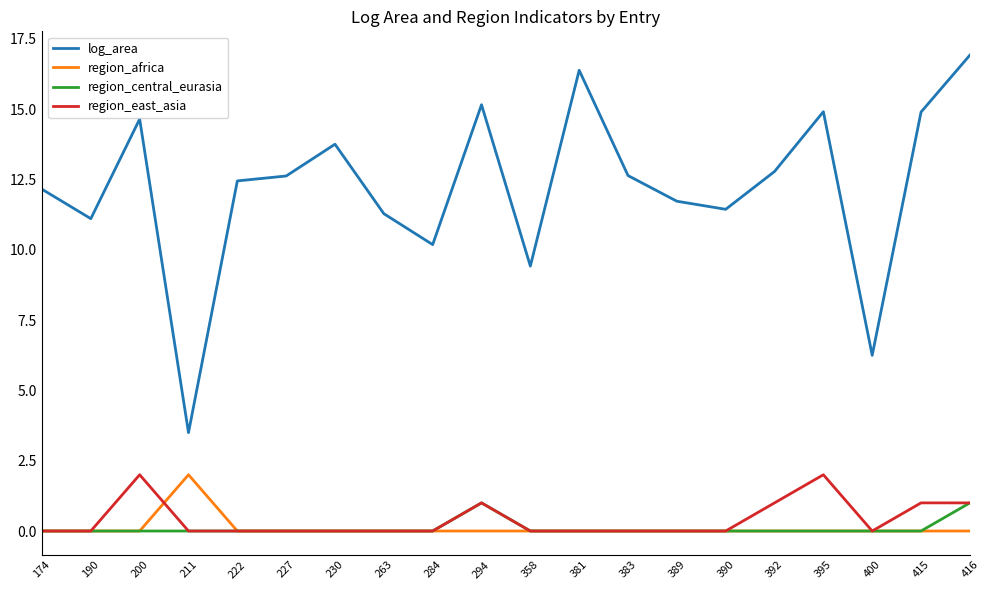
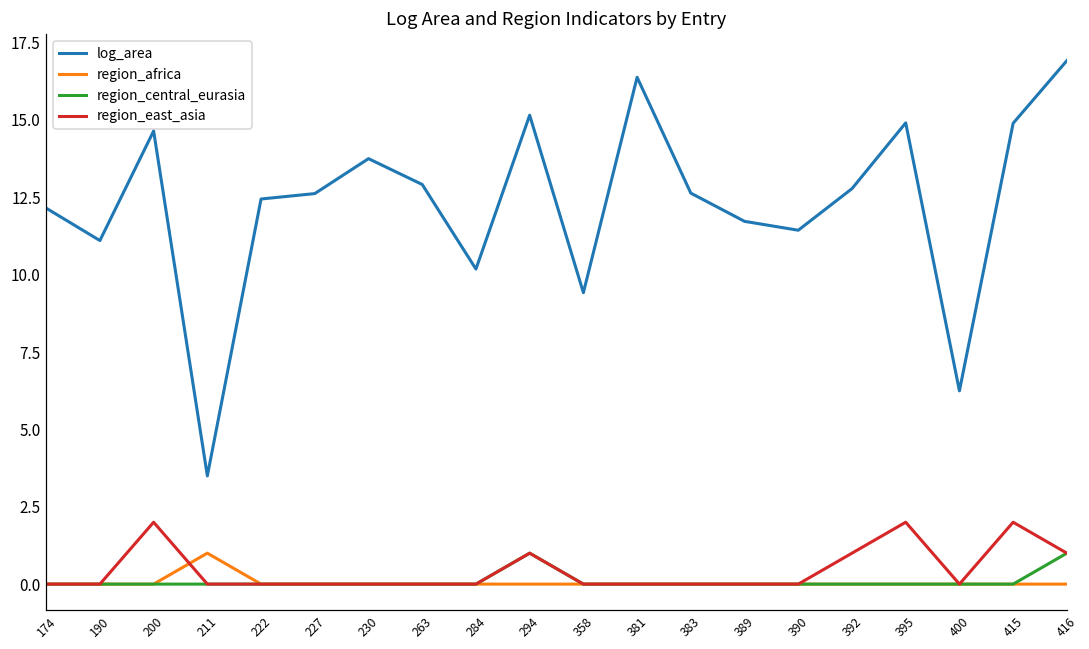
region_africa, 211: 2 -> 1
log_area, 263: 11.3 -> 12.9
region_east_asia, 415: 1 -> 2
